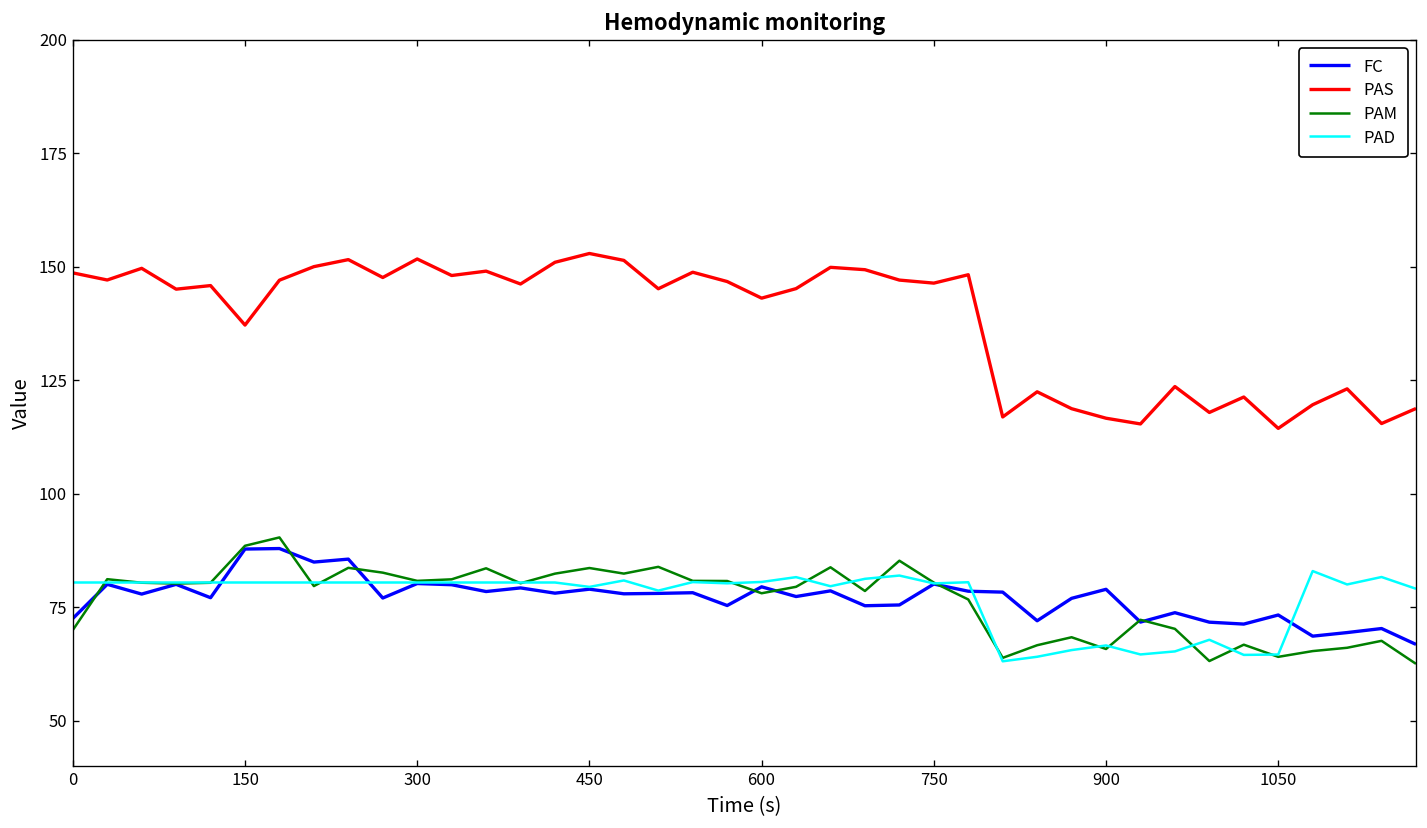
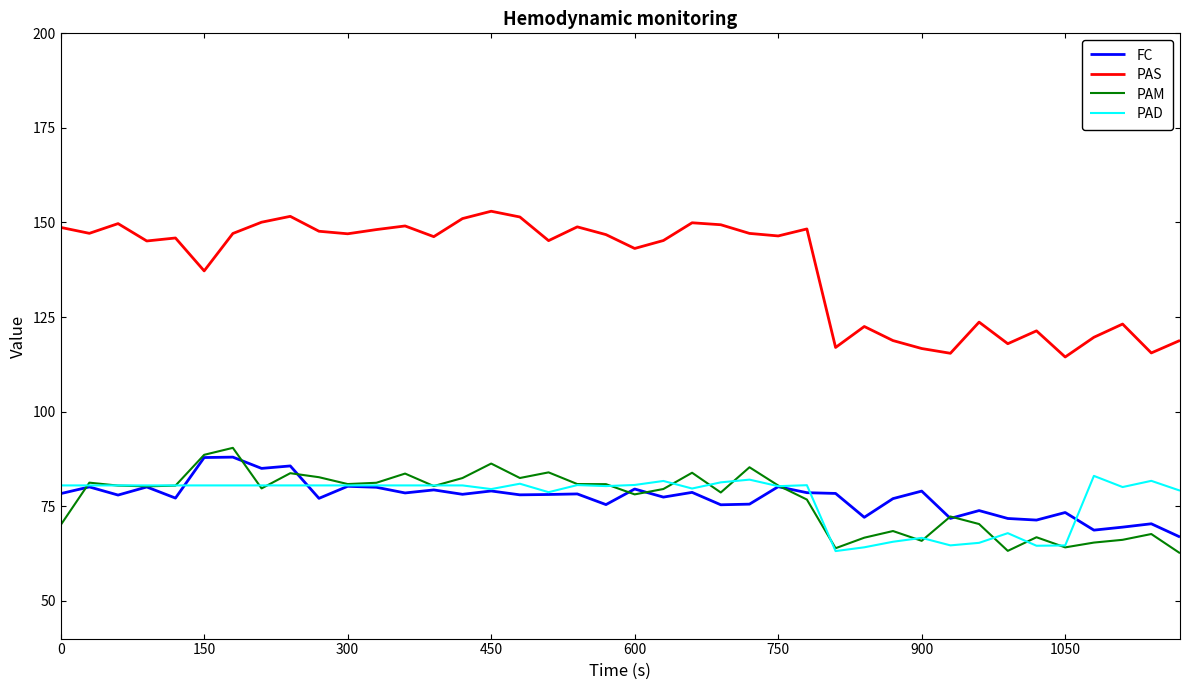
FC, 0: 73 -> 78
PAS, 300: 152 -> 147
PAM, 450: 84 -> 86
